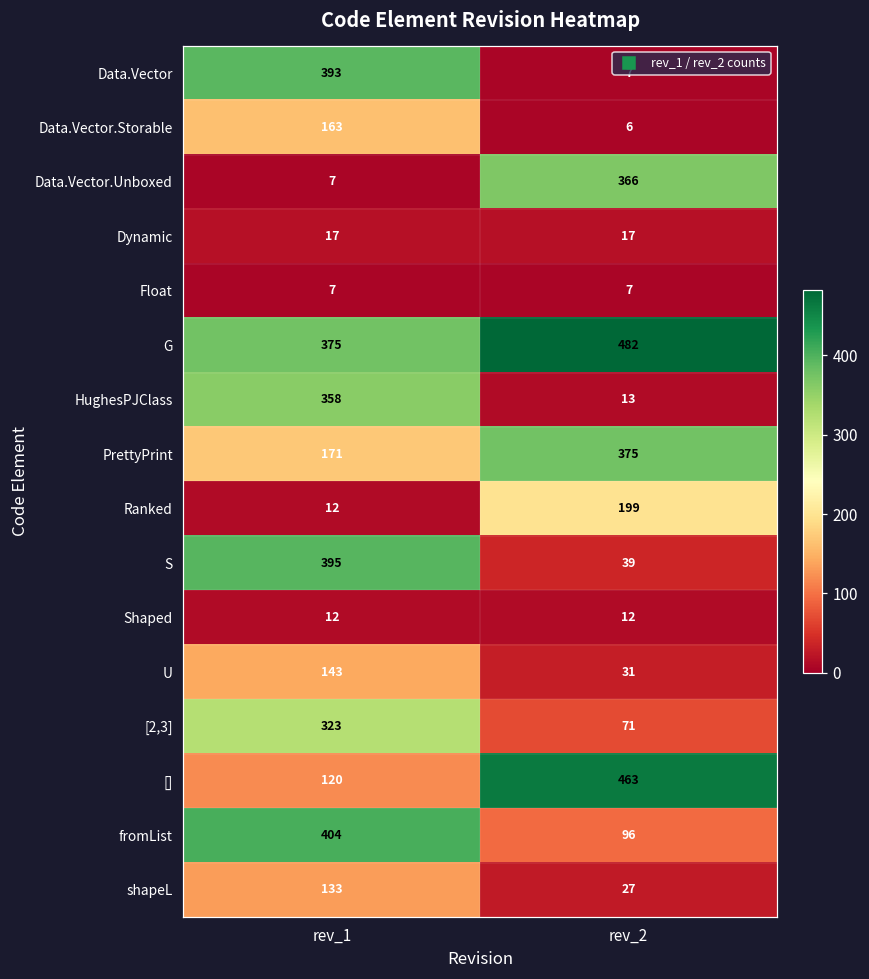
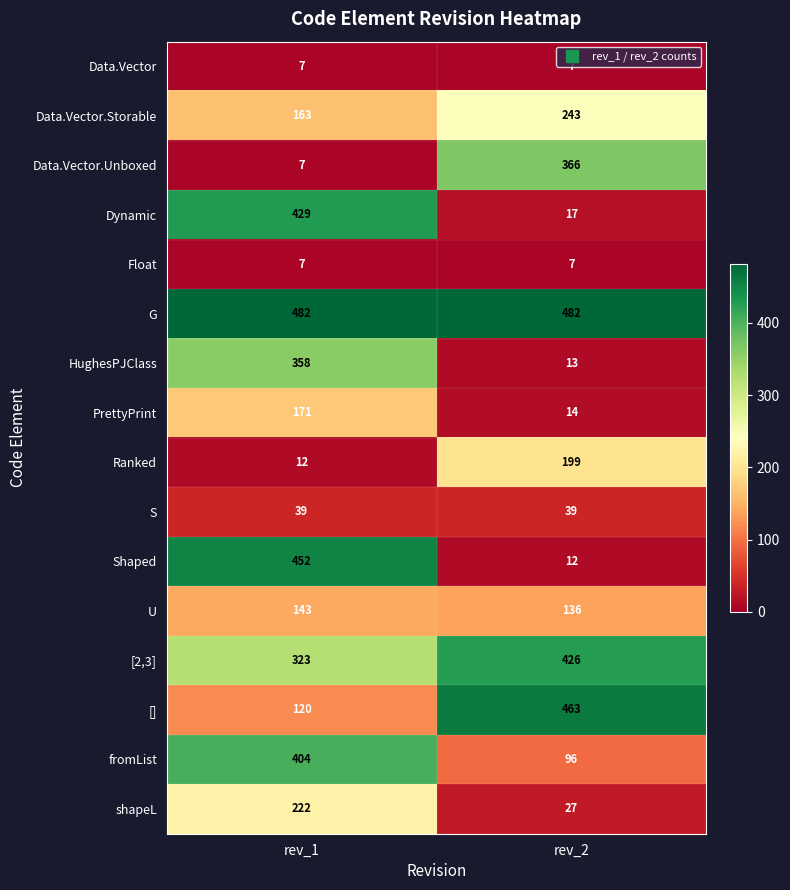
Data.Vector, rev_1: 393 -> 7
Data.Vector.Storable, rev_2: 6 -> 243
Dynamic, rev_1: 17 -> 429
G, rev_1: 375 -> 482
PrettyPrint, rev_2: 375 -> 14
S, rev_1: 395 -> 39
Shaped, rev_1: 12 -> 452
U, rev_2: 31 -> 136
[2,3], rev_2: 71 -> 426
shapeL, rev_1: 133 -> 222
